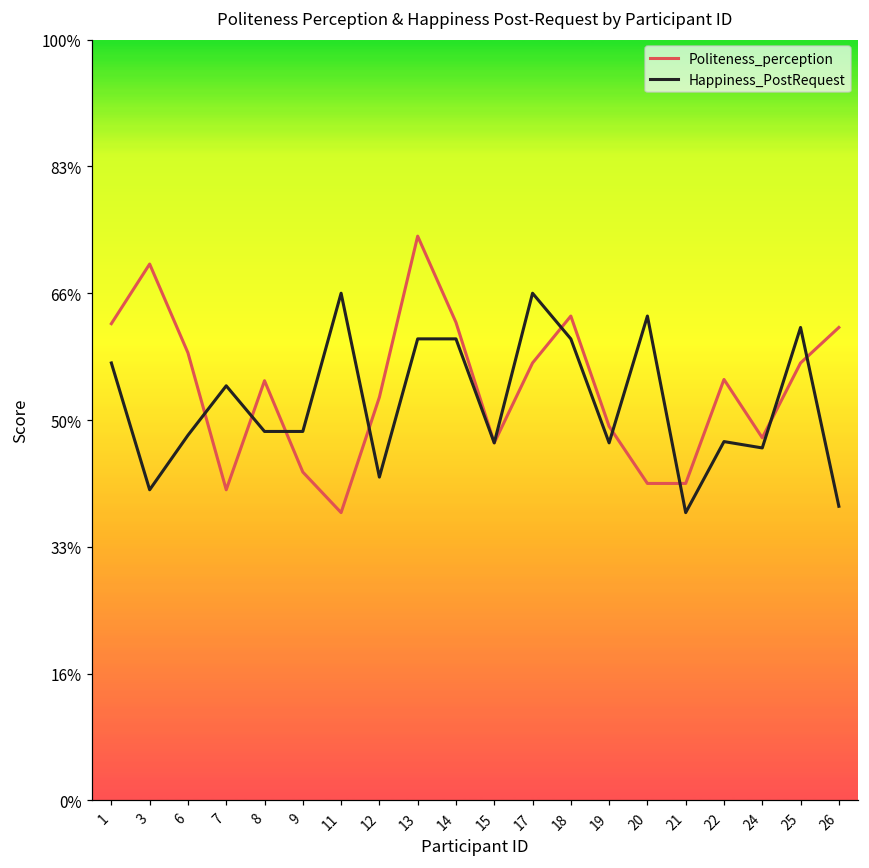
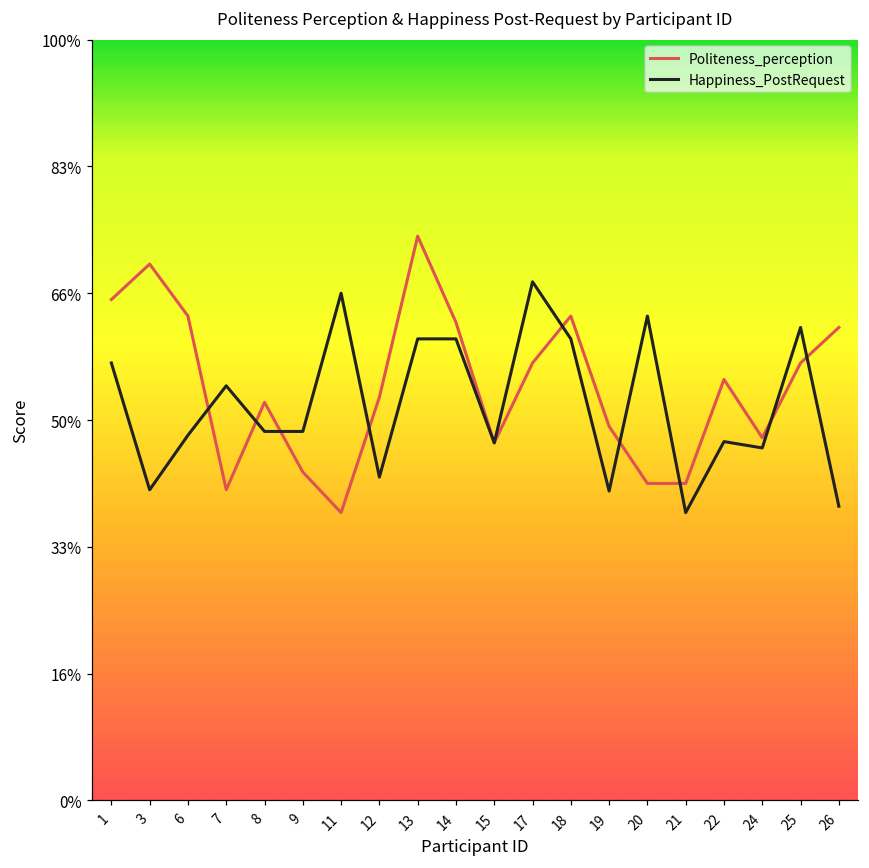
Politeness_perception, 1: 63% -> 66%
Politeness_perception, 6: 59% -> 64%
Politeness_perception, 8: 55% -> 52%
Happiness_PostRequest, 17: 67% -> 68%
Happiness_PostRequest, 19: 47% -> 41%
